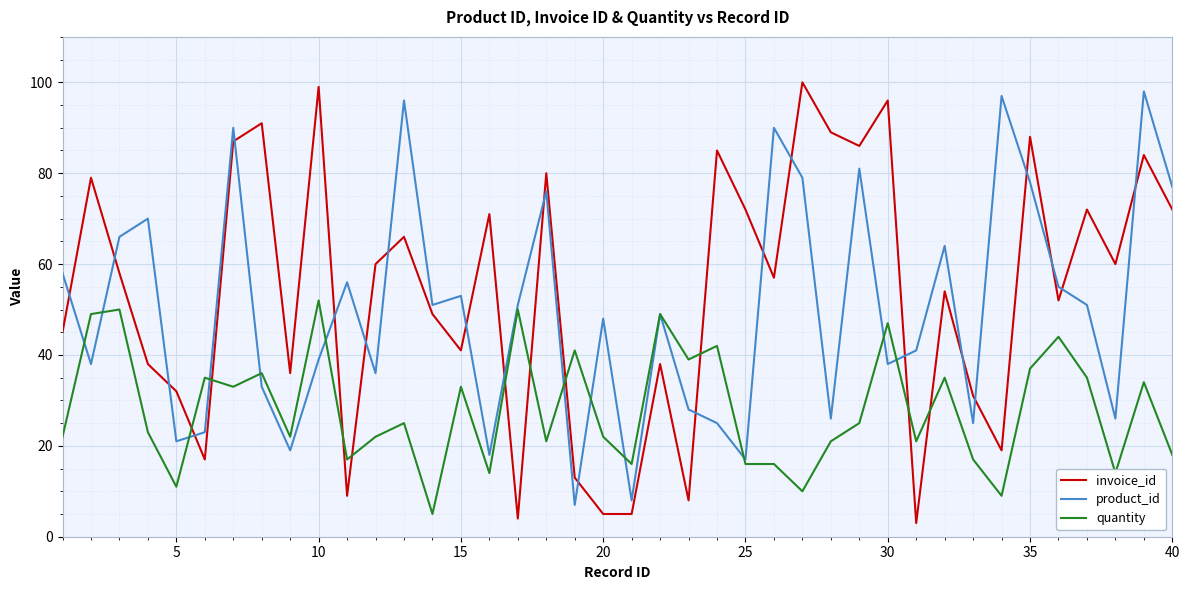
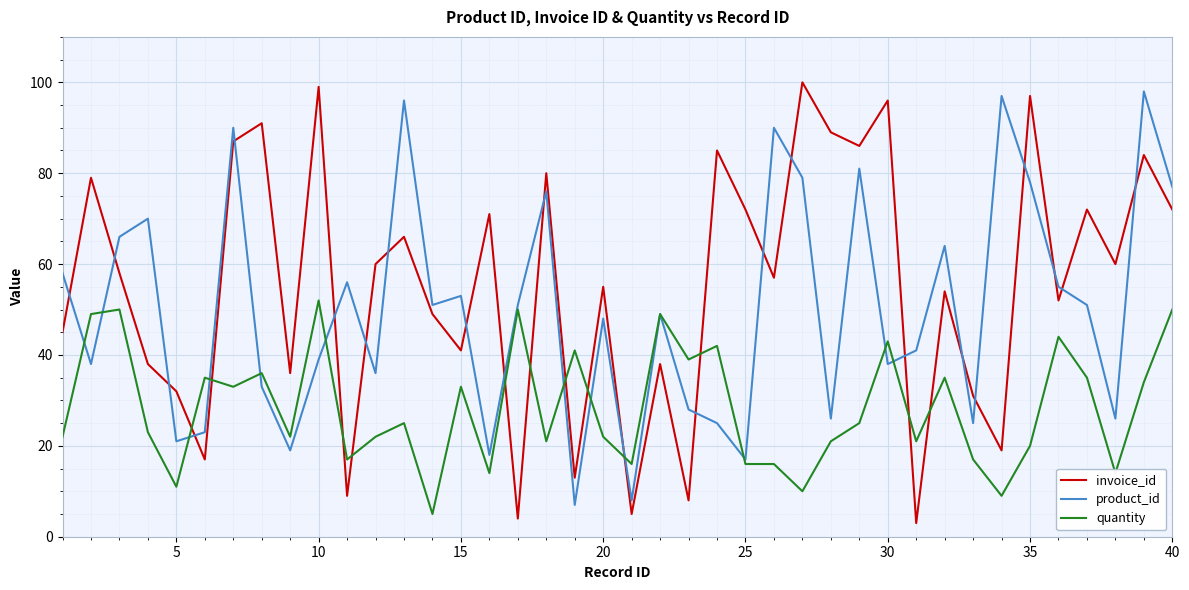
invoice_id, 20: 5 -> 55
quantity, 30: 47 -> 43
invoice_id, 35: 88 -> 97
quantity, 35: 37 -> 20
quantity, 40: 18 -> 50
